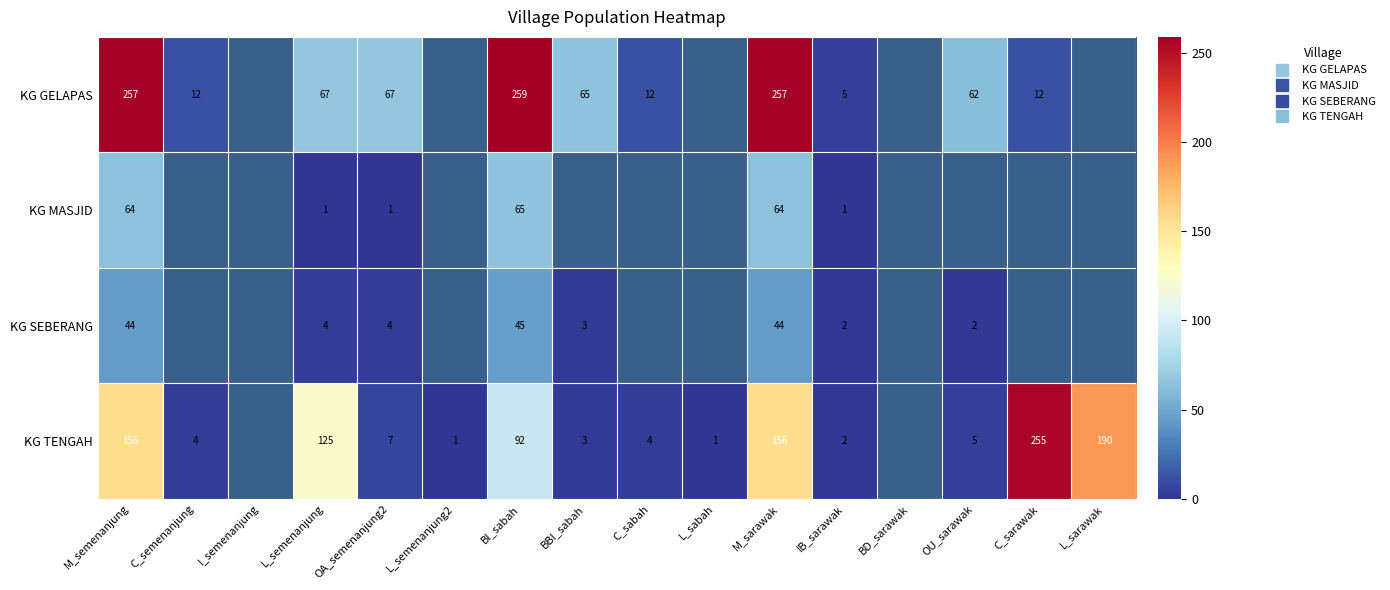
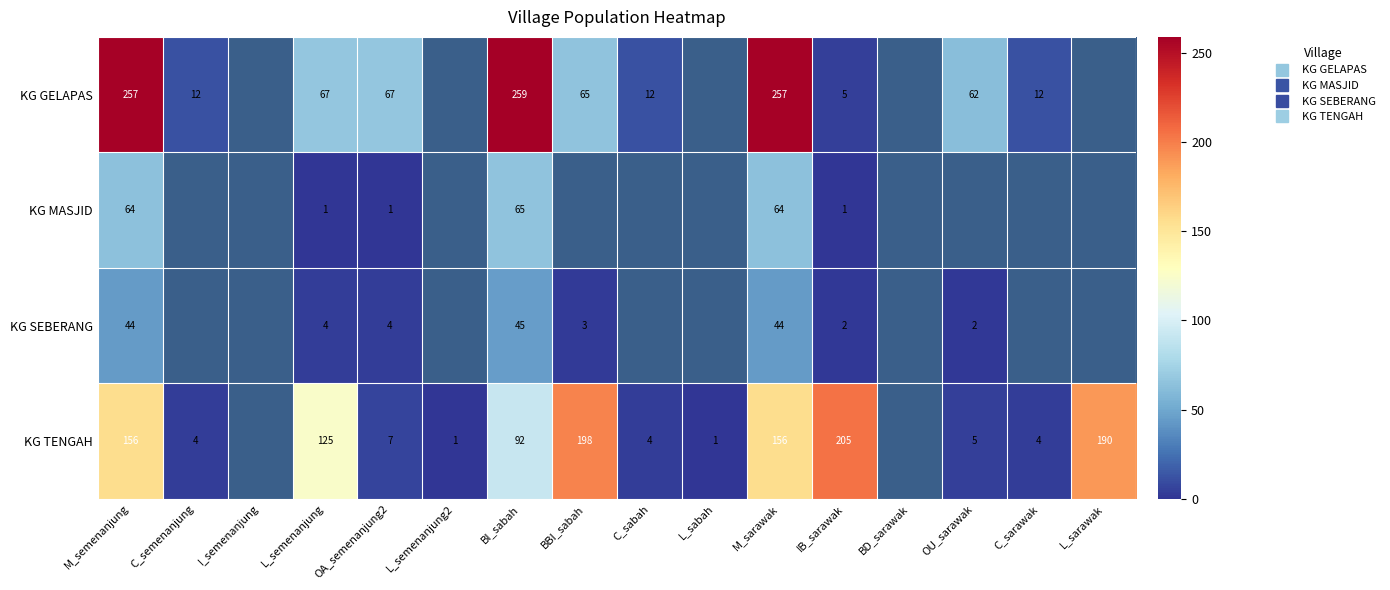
KG TENGAH, BBI_sabah: 3 -> 198
KG TENGAH, IB_sarawak: 2 -> 205
KG TENGAH, C_sarawak: 255 -> 4
